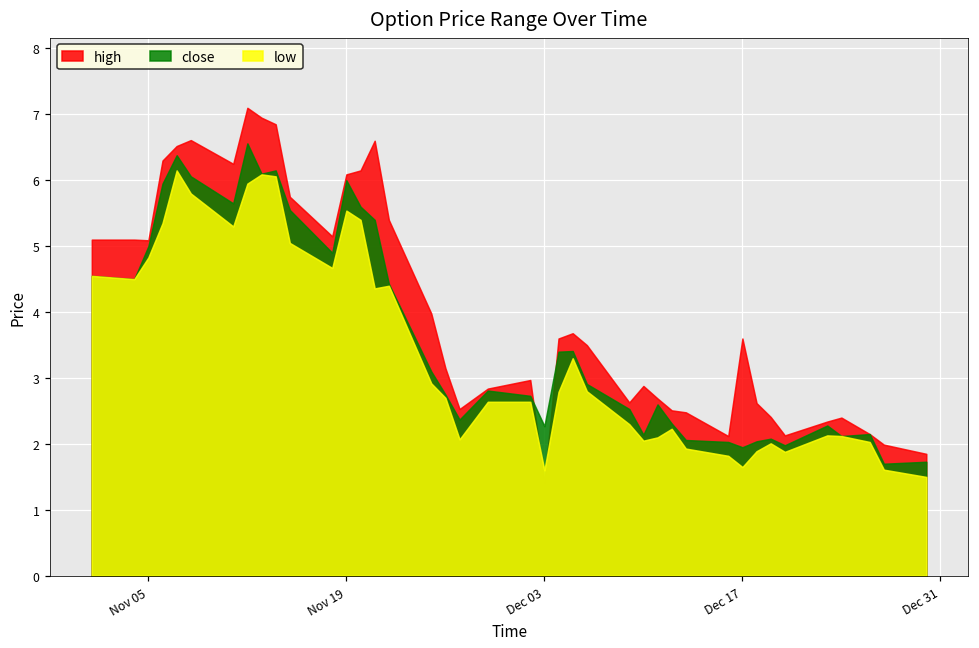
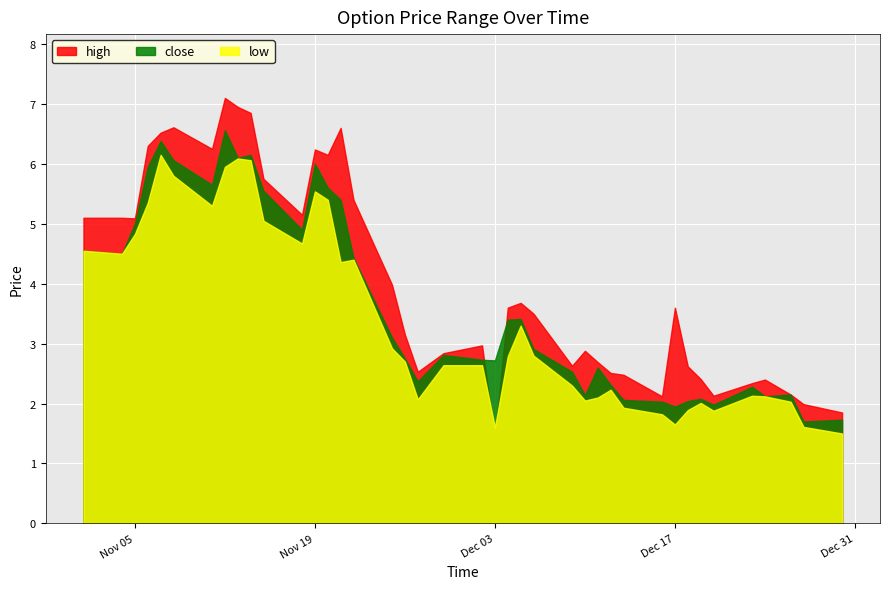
high, Nov 19: 6.1 -> 6.2
close, Dec 03: 2.3 -> 2.7
